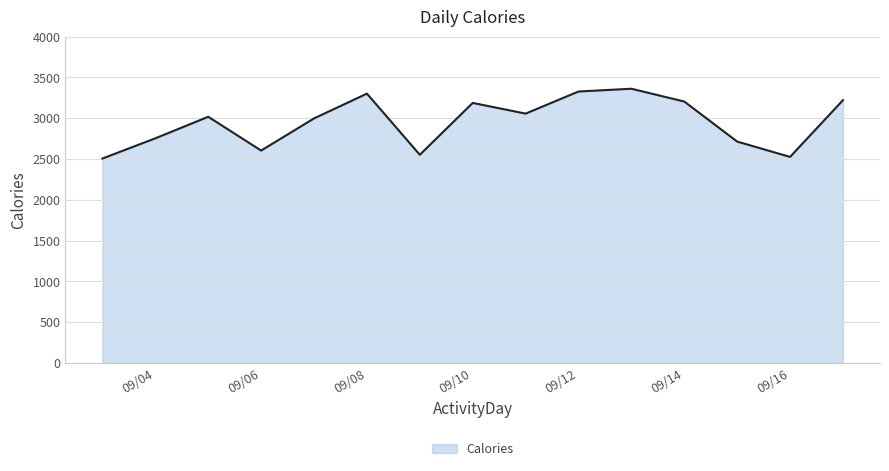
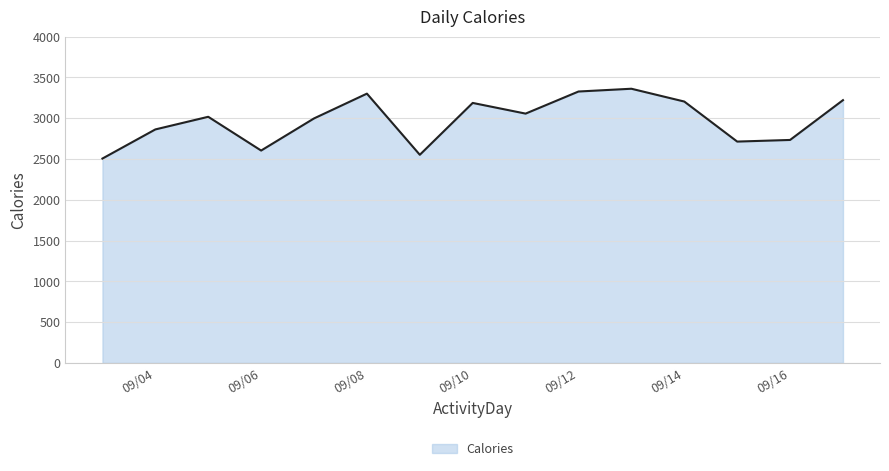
09/04: 2800 -> 2900
09/16: 2500 -> 2700
